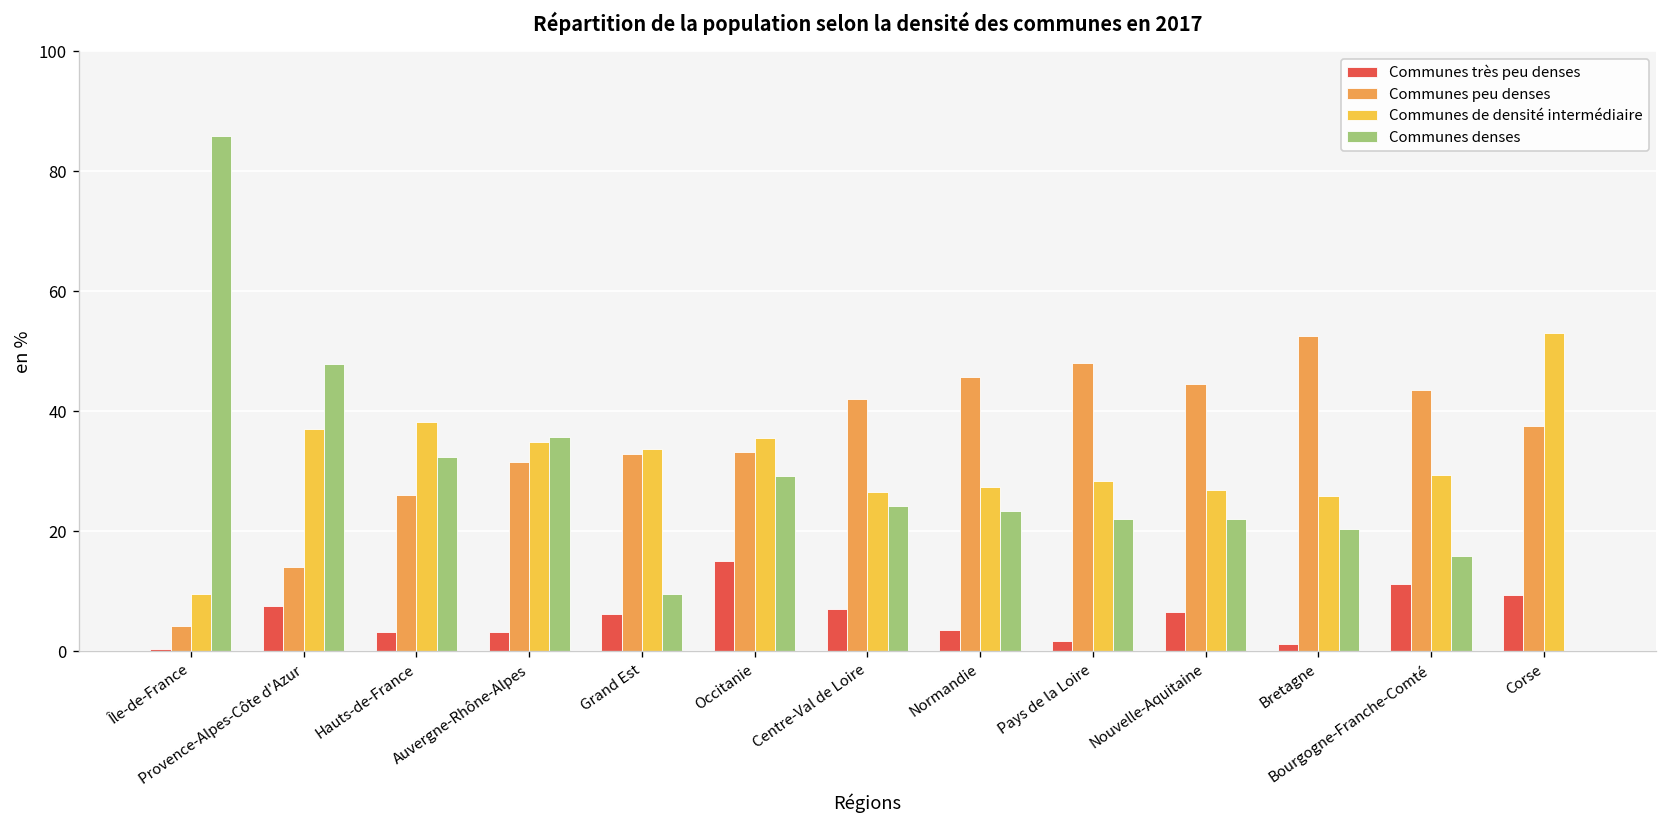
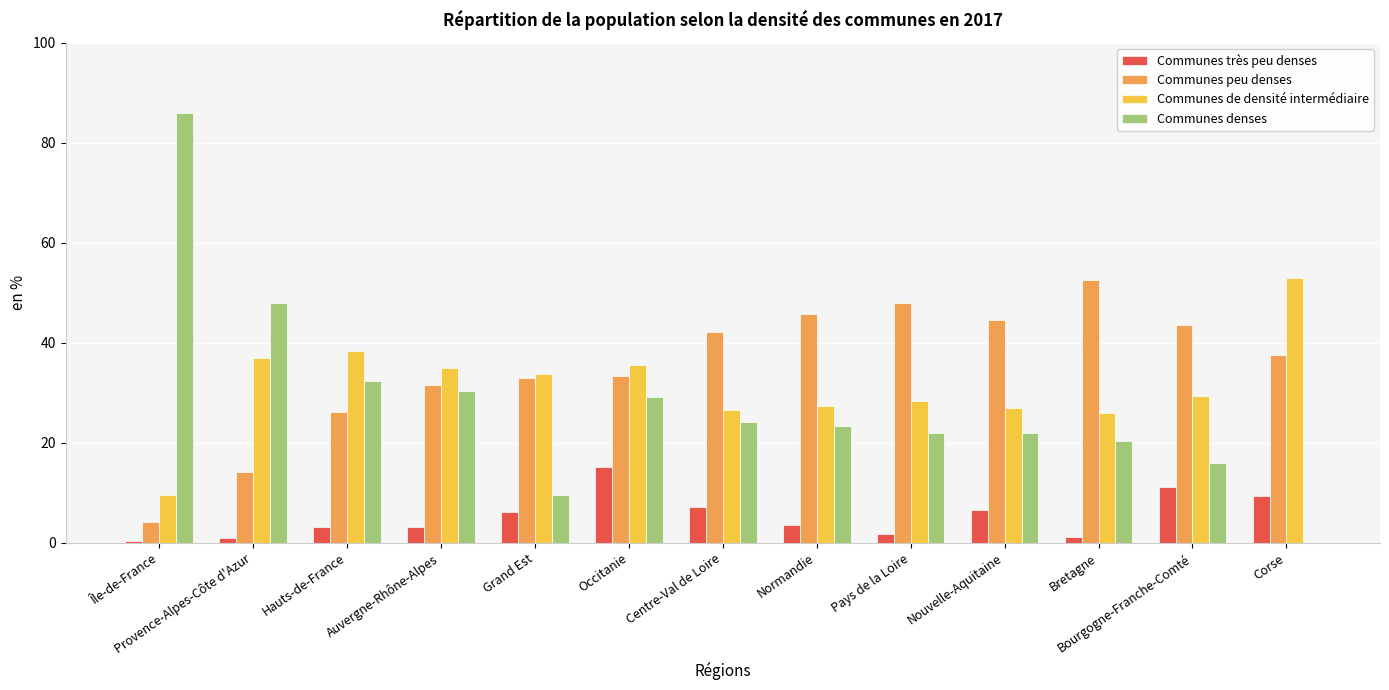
Communes très peu denses, Provence-Alpes-Côte d'Azur: 8 -> 1
Communes denses, Auvergne-Rhône-Alpes: 36 -> 30
